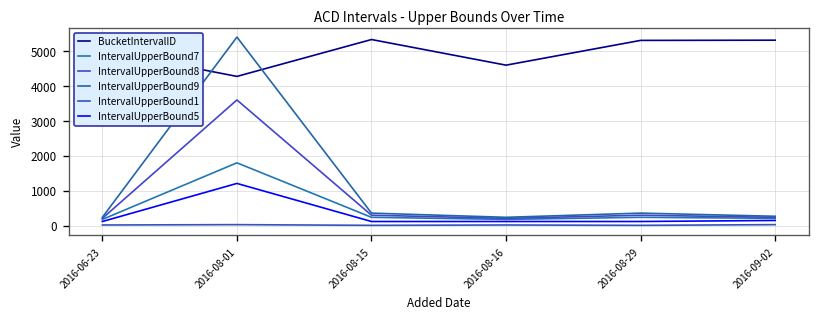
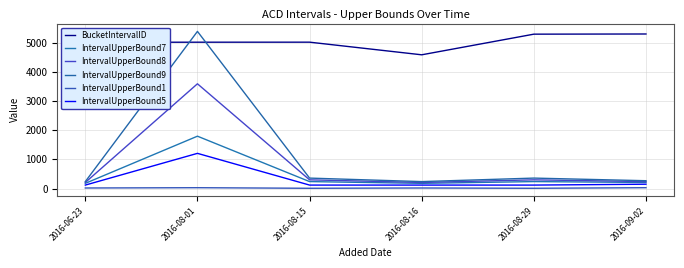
BucketIntervalID, 2016-08-01: 4300 -> 5000
BucketIntervalID, 2016-08-15: 5300 -> 5000
